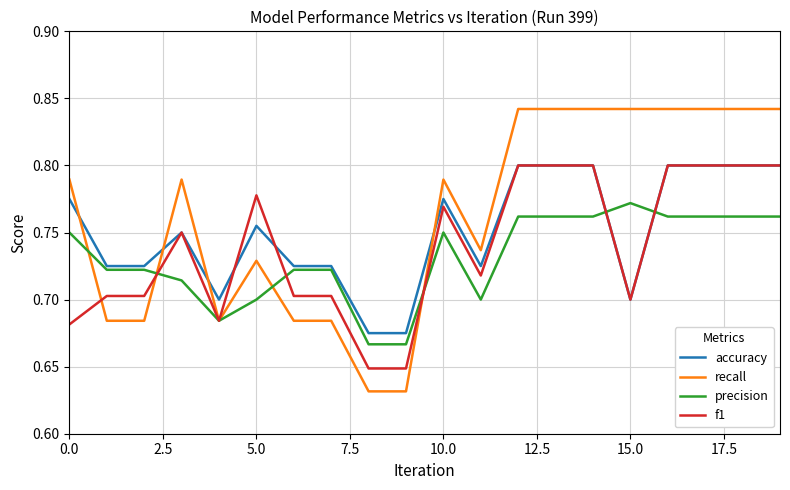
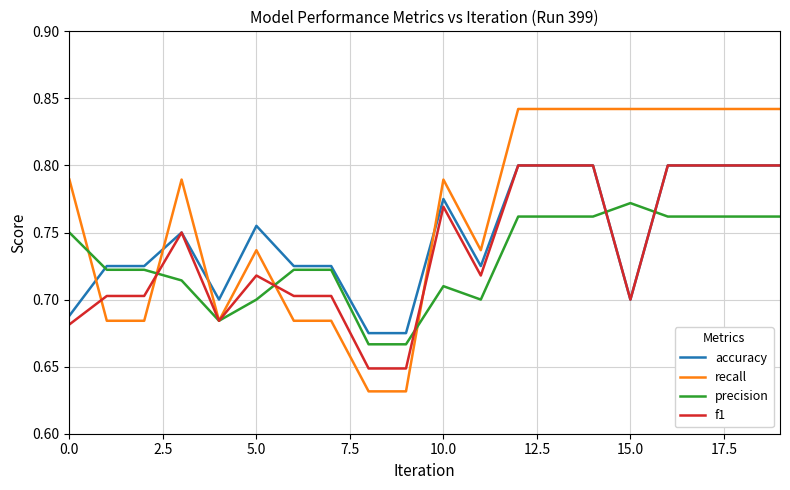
accuracy, 0.0: 0.775 -> 0.688
recall, 5.0: 0.729 -> 0.737
f1, 5.0: 0.778 -> 0.718
precision, 10.0: 0.75 -> 0.71
